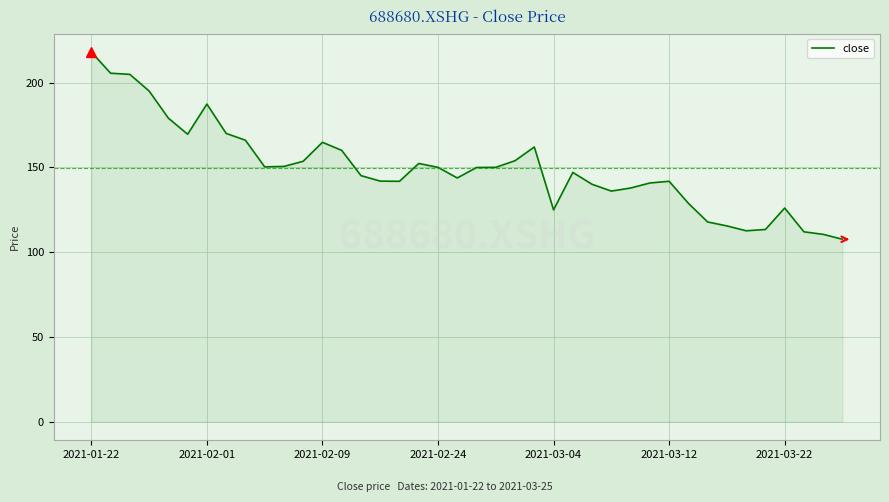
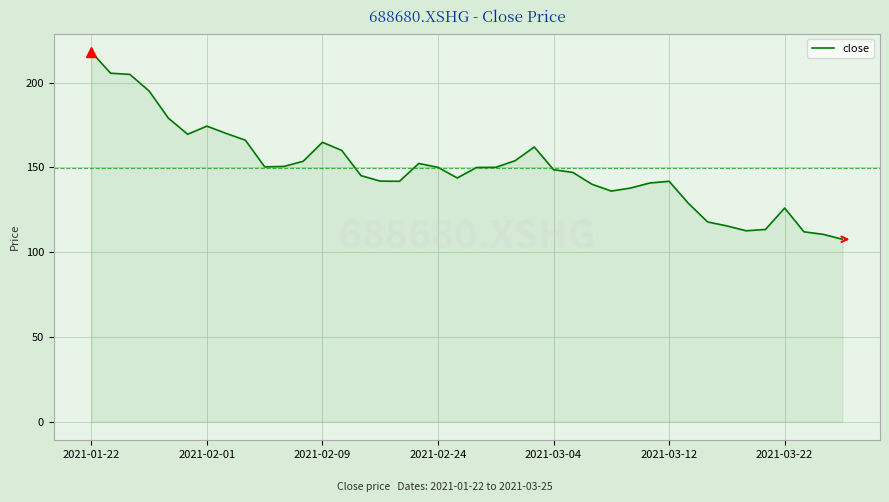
close, 2021-02-01: 187 -> 174
close, 2021-03-04: 125 -> 149
